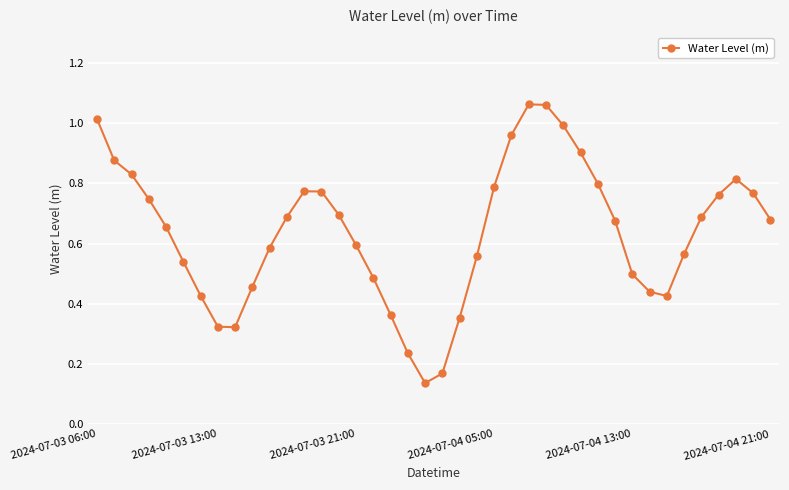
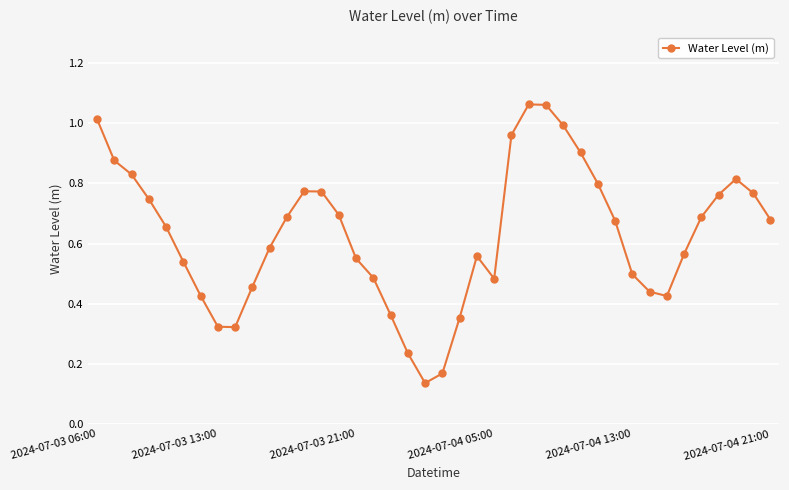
2024-07-03 21:00: 0.59 -> 0.55
2024-07-04 05:00: 0.79 -> 0.48
